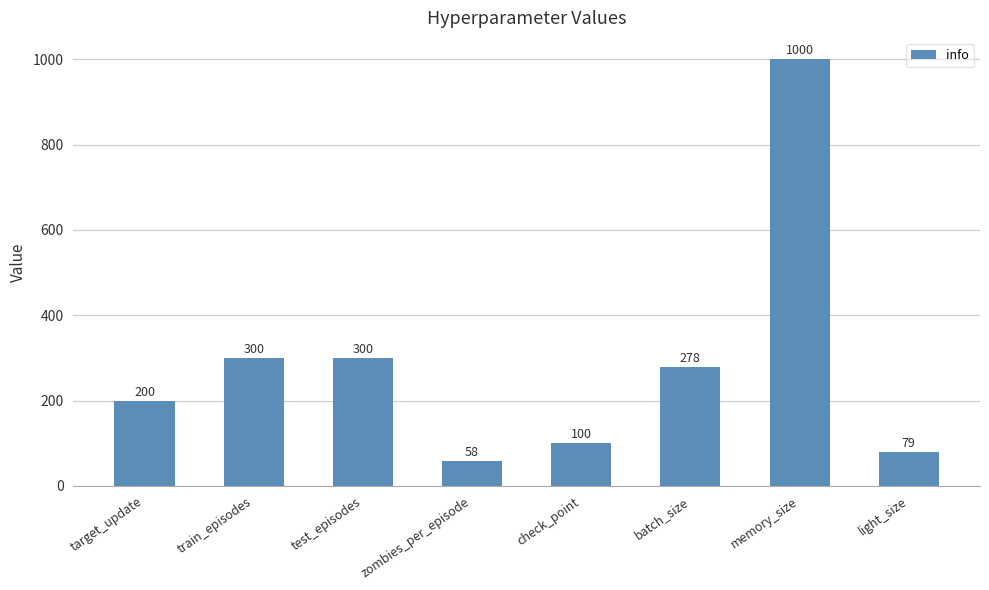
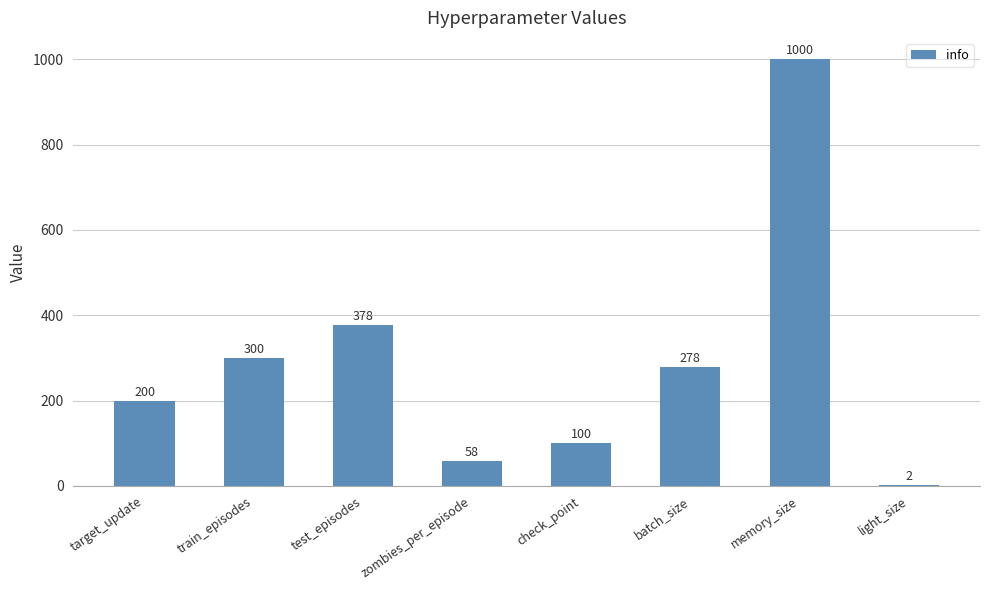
test_episodes: 300 -> 378
light_size: 79 -> 2
